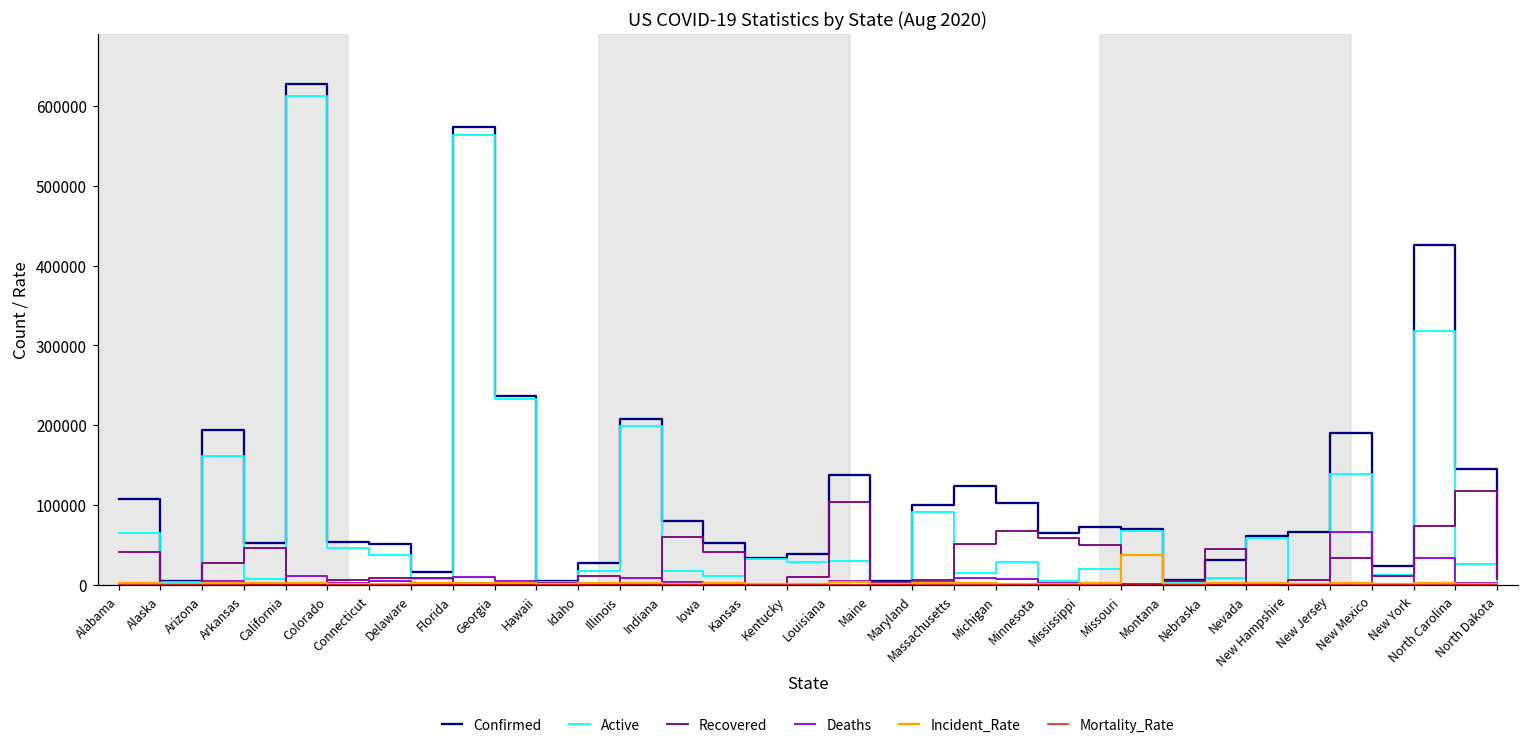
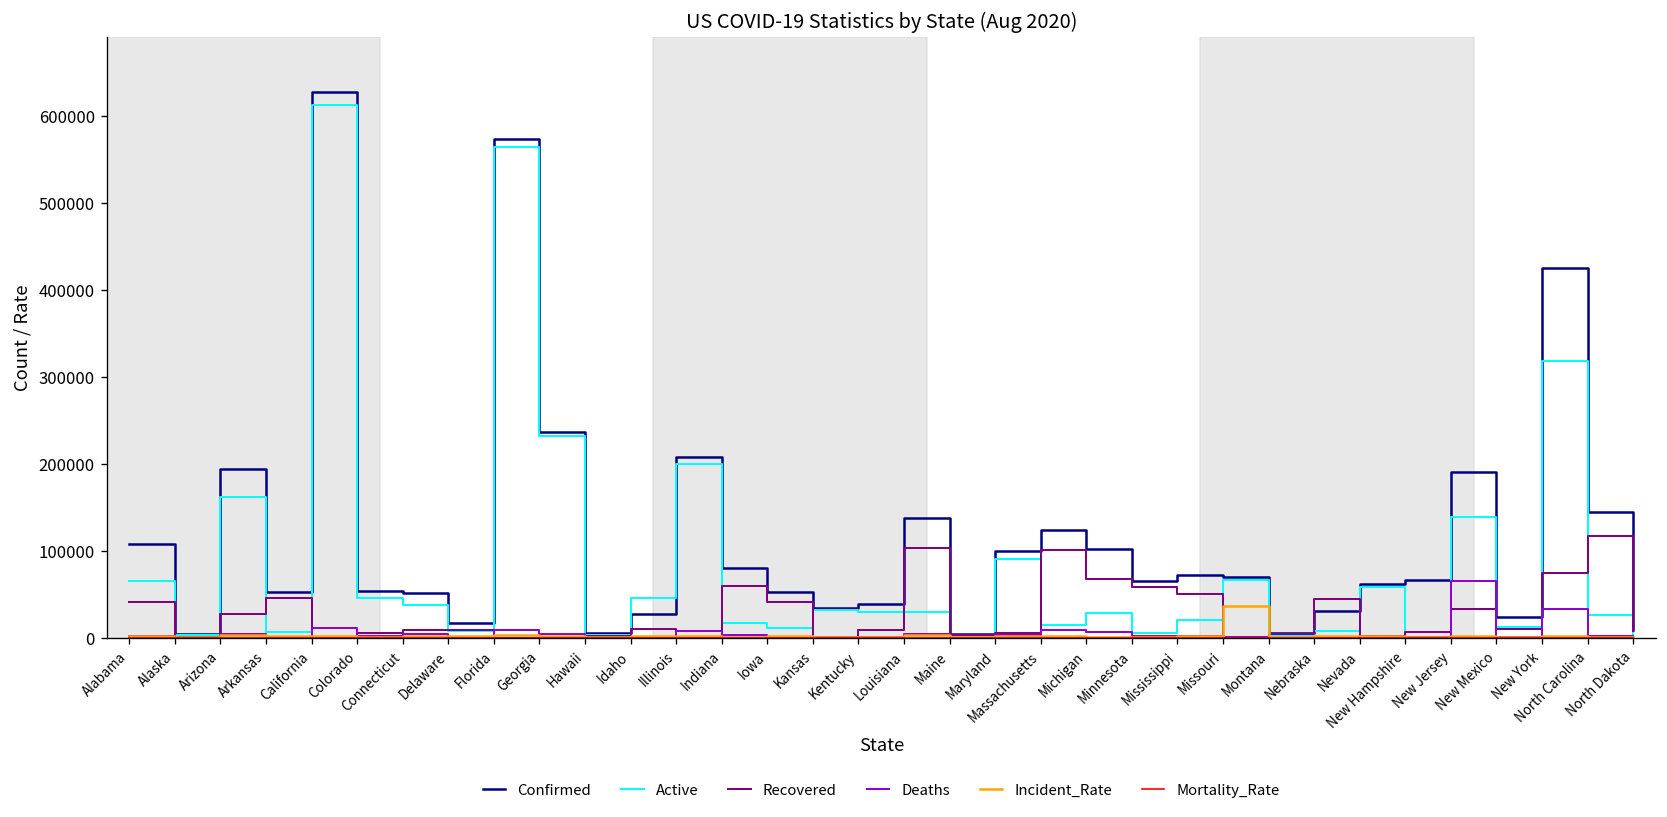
Active, Idaho: 20000 -> 50000
Recovered, Massachusetts: 50000 -> 100000
